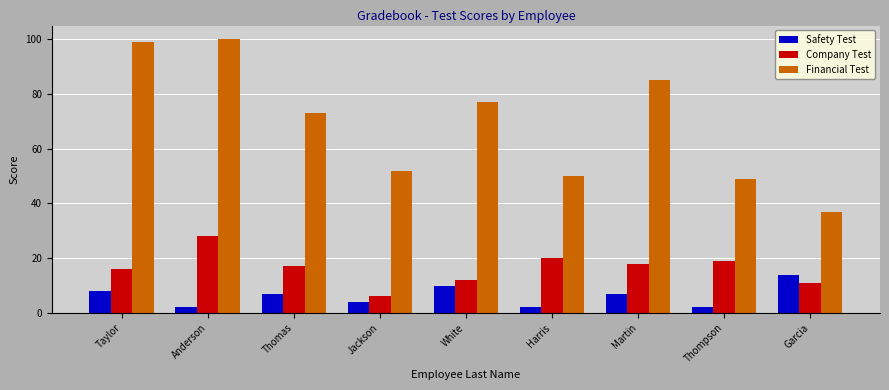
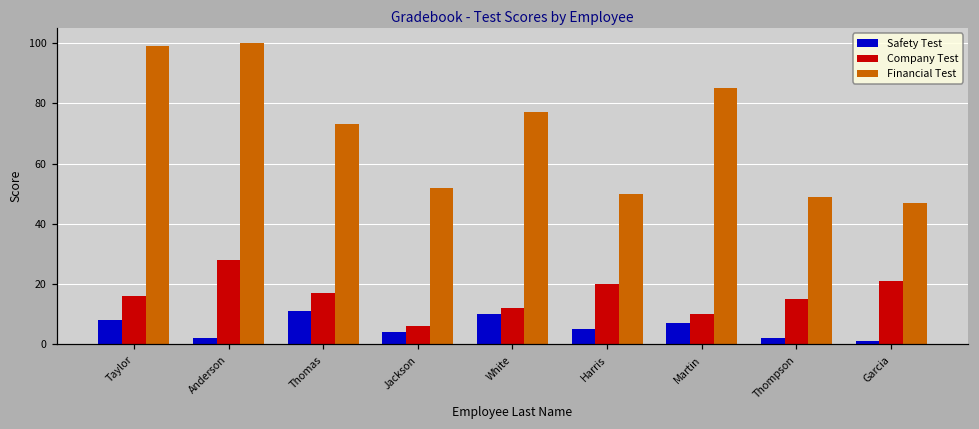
Safety Test, Thomas: 7 -> 11
Safety Test, Harris: 2 -> 5
Company Test, Martin: 18 -> 10
Company Test, Thompson: 19 -> 15
Safety Test, Garcia: 14 -> 1
Company Test, Garcia: 11 -> 21
Financial Test, Garcia: 37 -> 47
